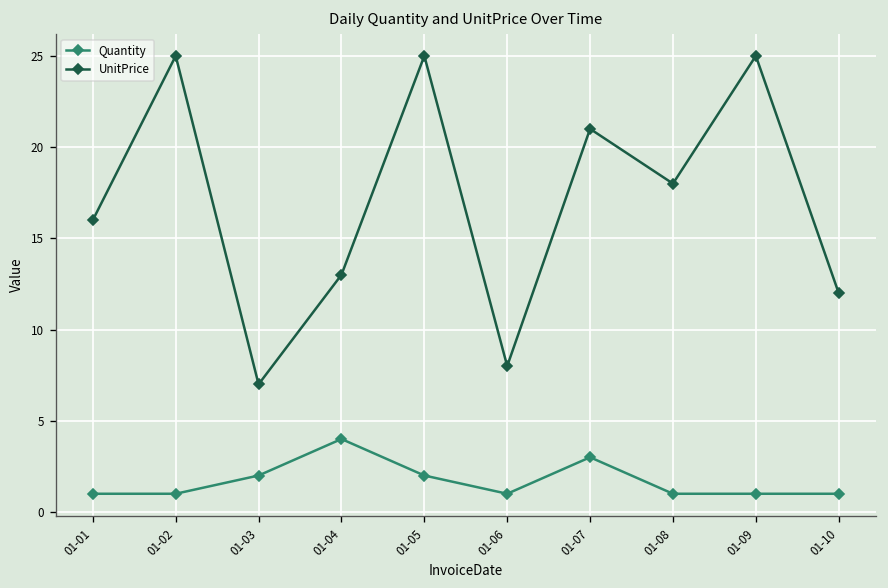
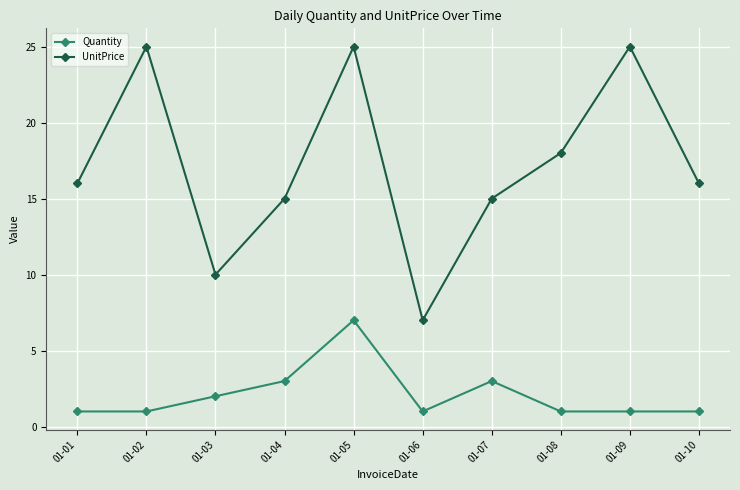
UnitPrice, 01-03: 7 -> 10
Quantity, 01-04: 4 -> 3
UnitPrice, 01-04: 13 -> 15
Quantity, 01-05: 2 -> 7
UnitPrice, 01-06: 8 -> 7
UnitPrice, 01-07: 21 -> 15
UnitPrice, 01-10: 12 -> 16
